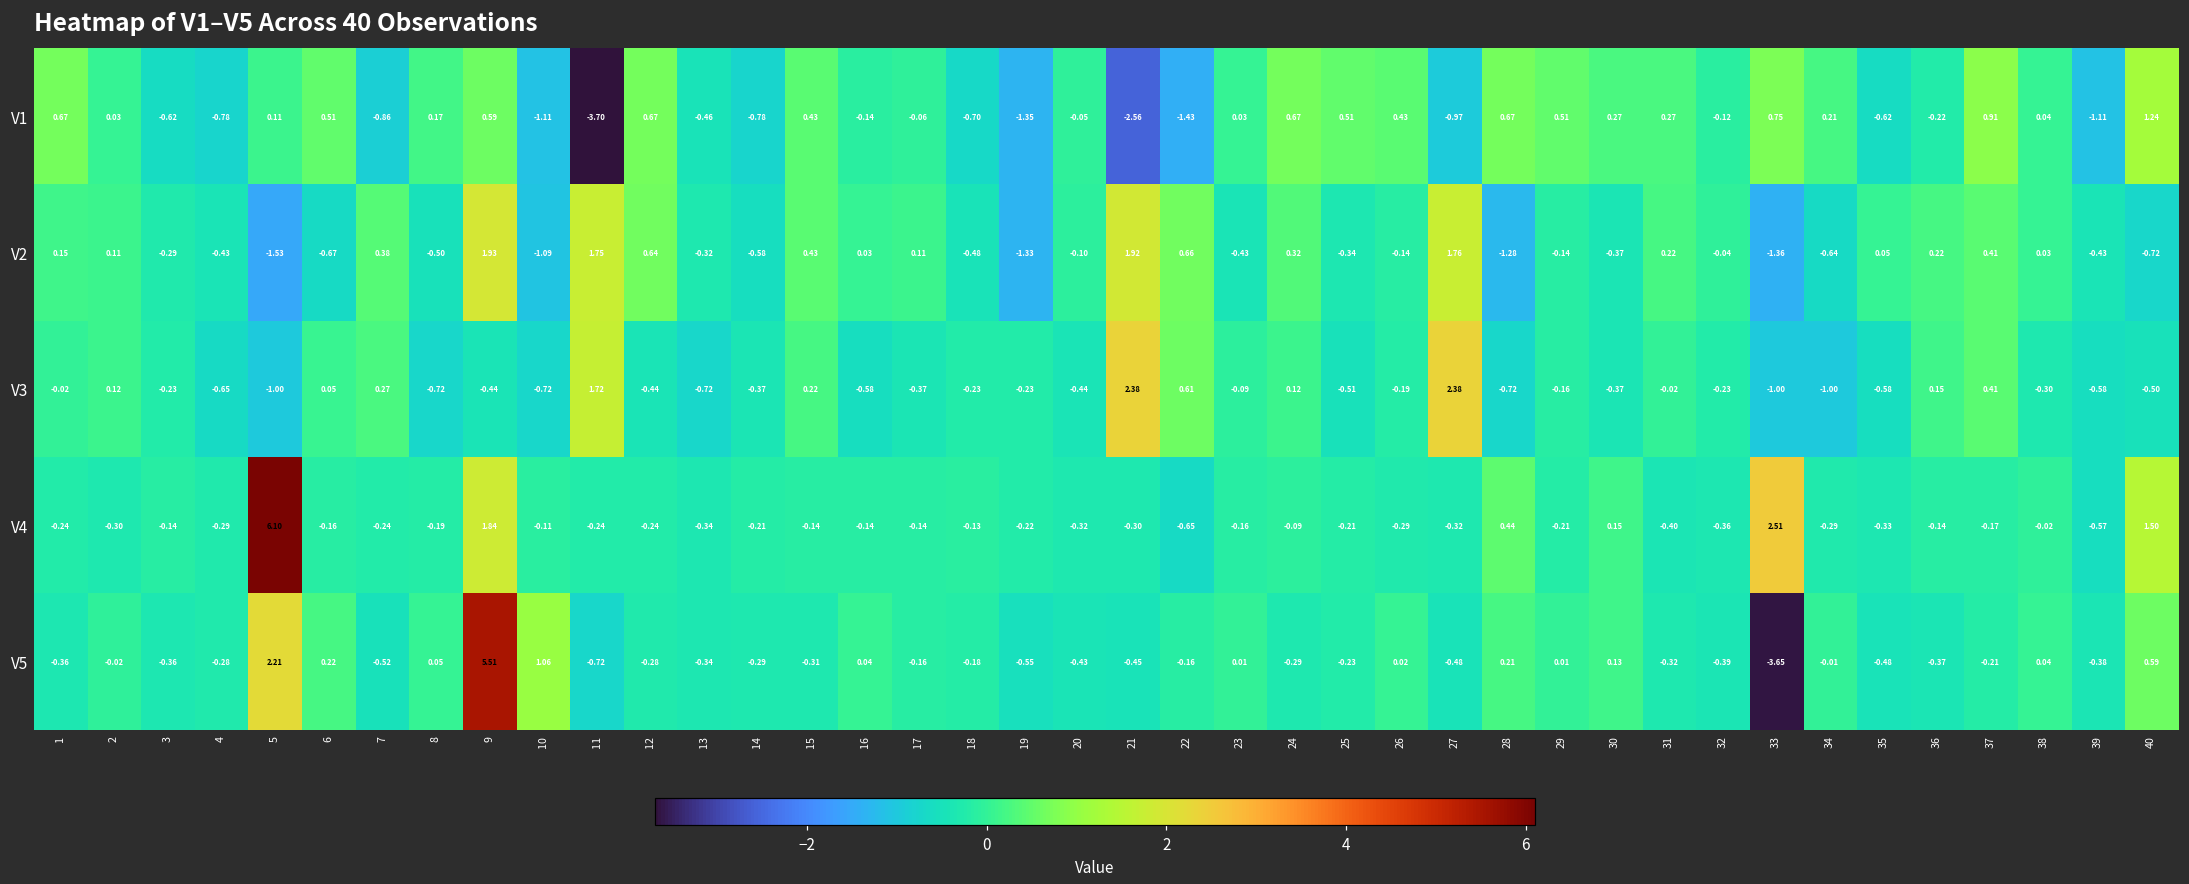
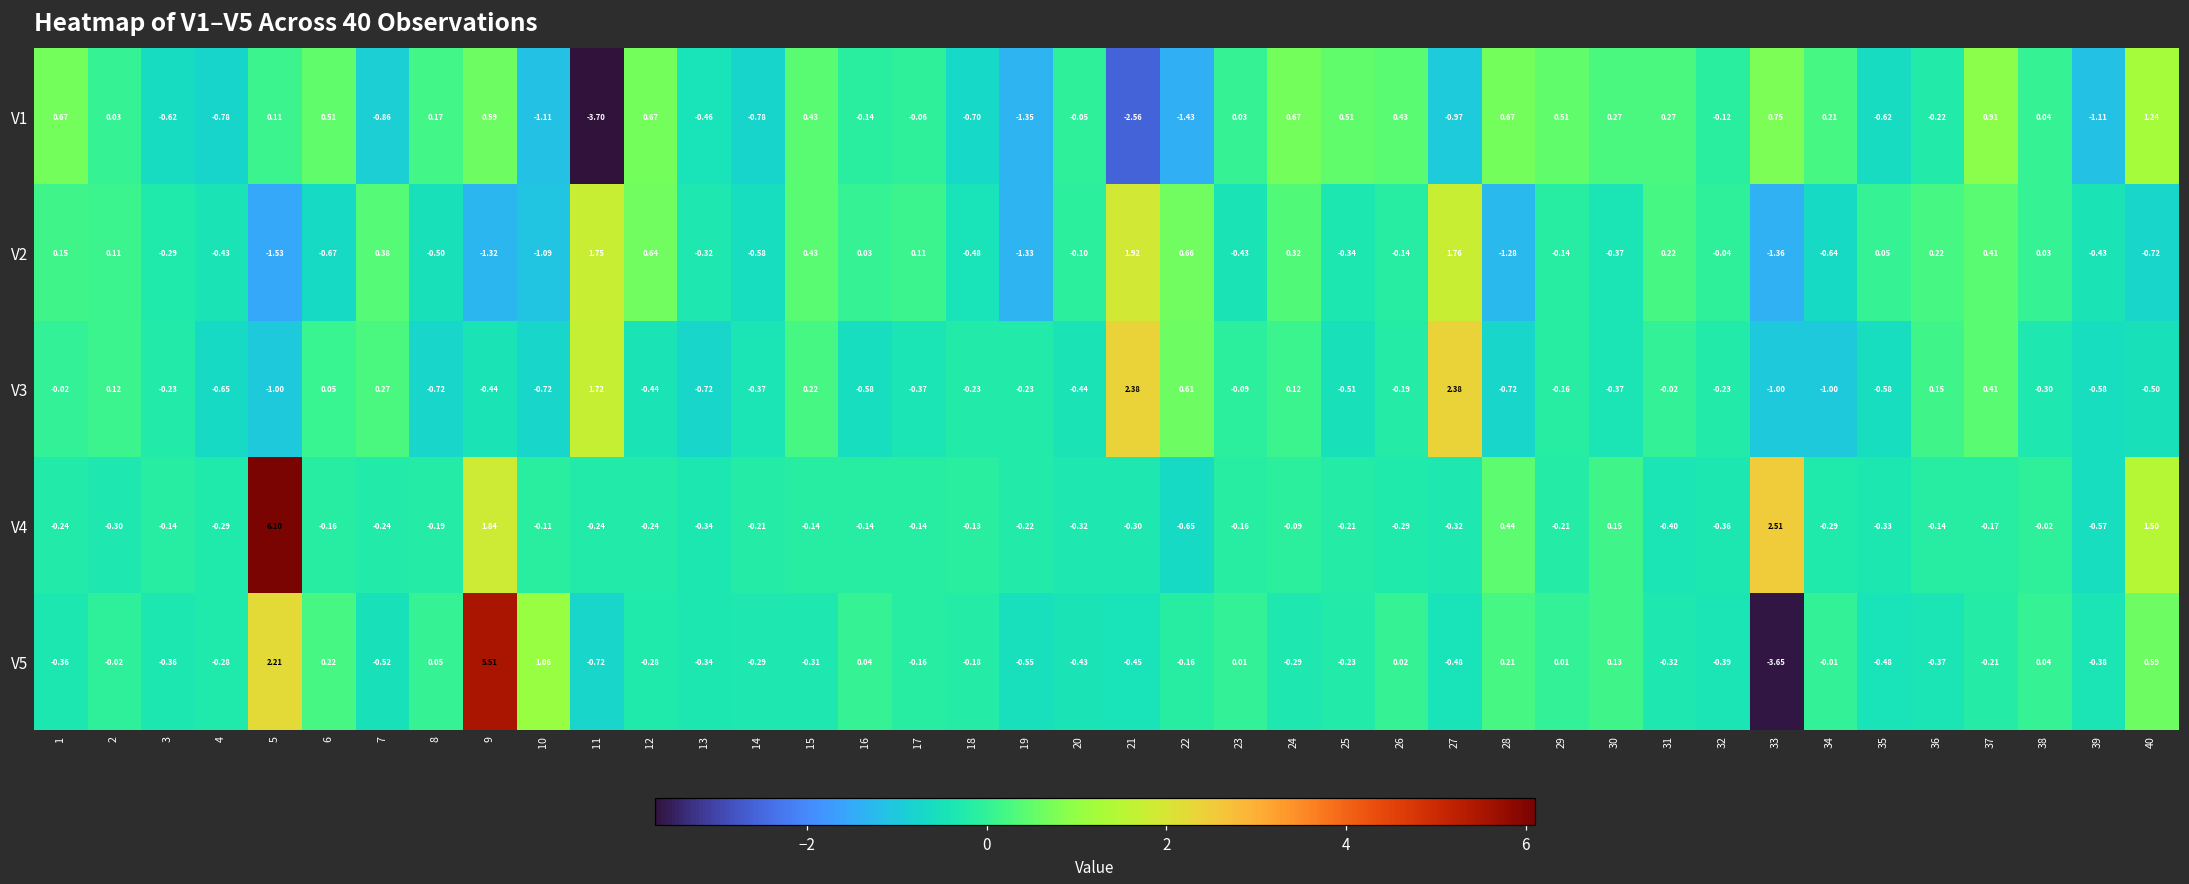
V2, 9: 1.93 -> -1.32
